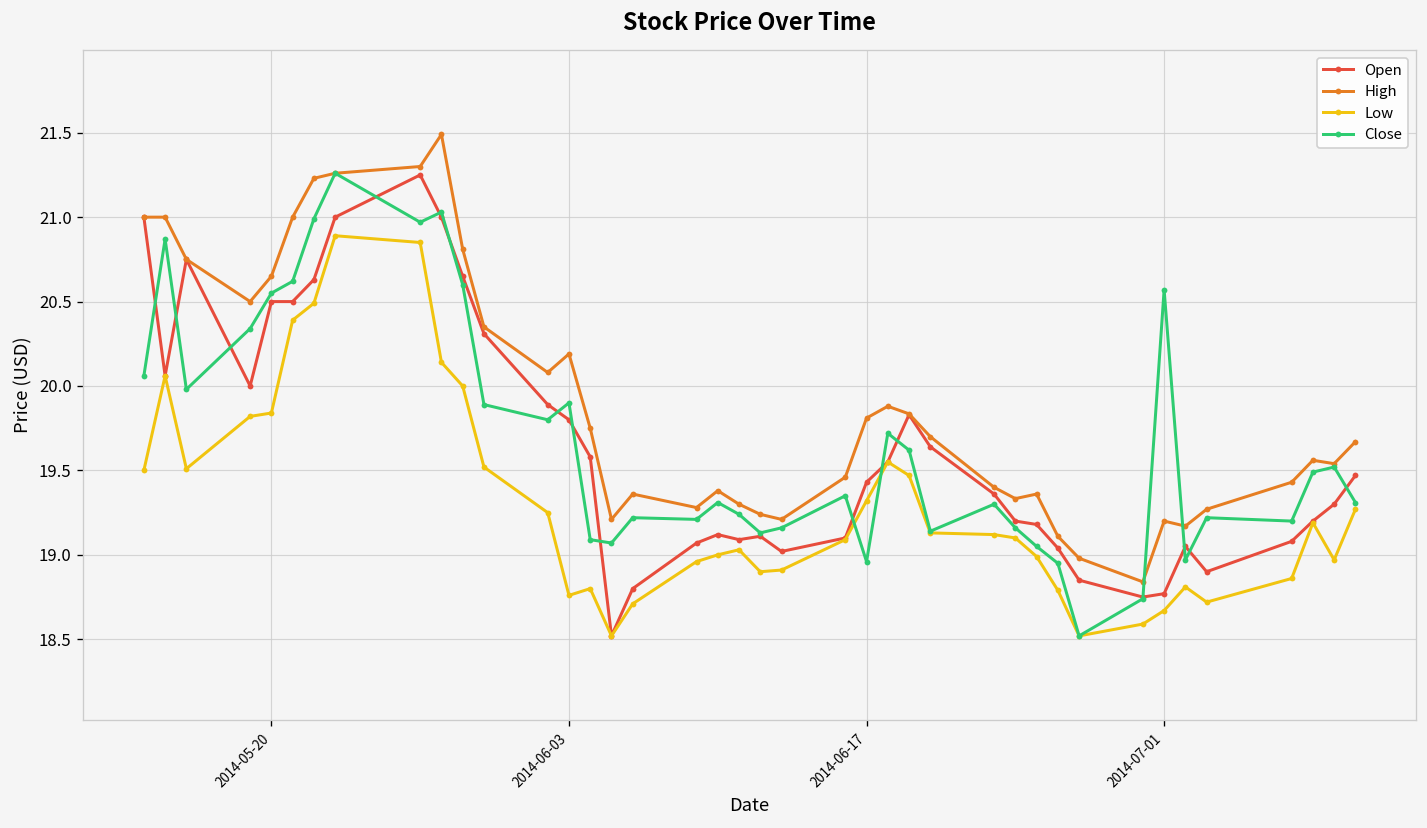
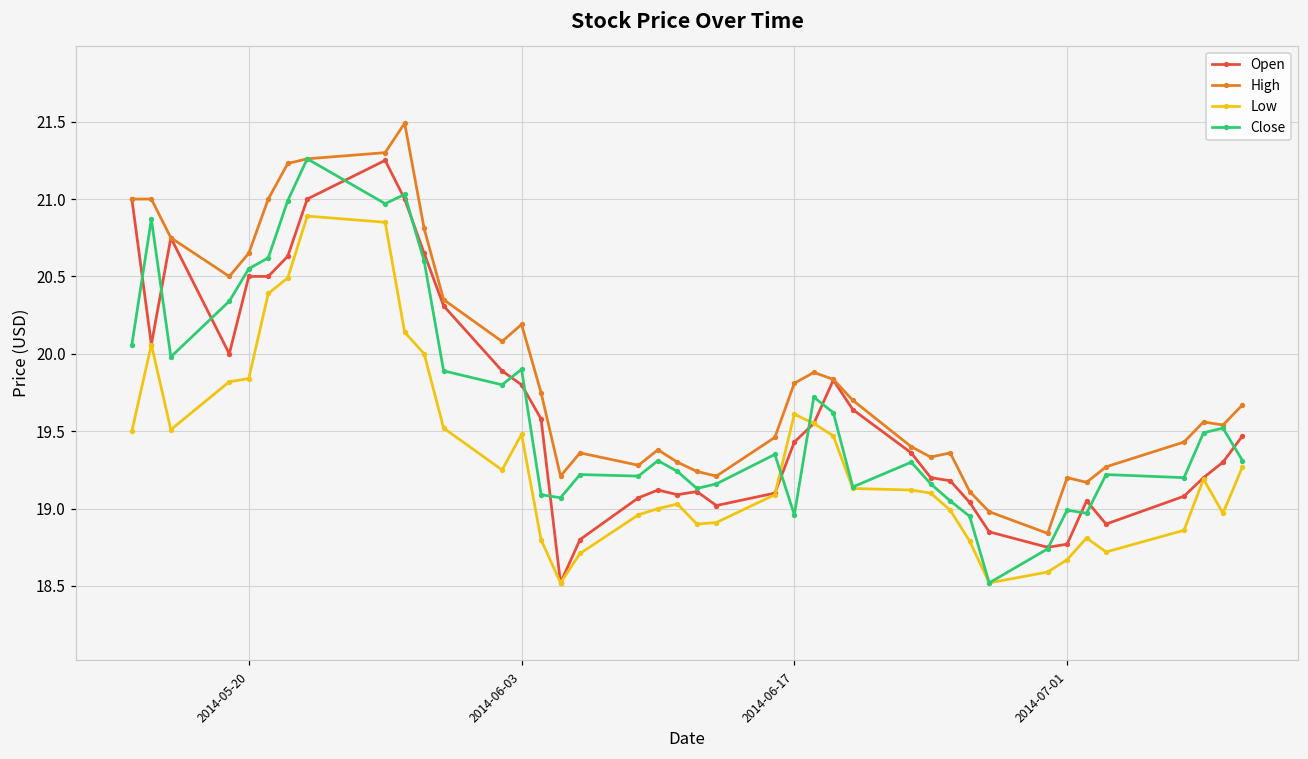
Low, 2014-06-03: 18.76 -> 19.48
Low, 2014-06-17: 19.32 -> 19.61
Close, 2014-07-01: 20.57 -> 18.99
